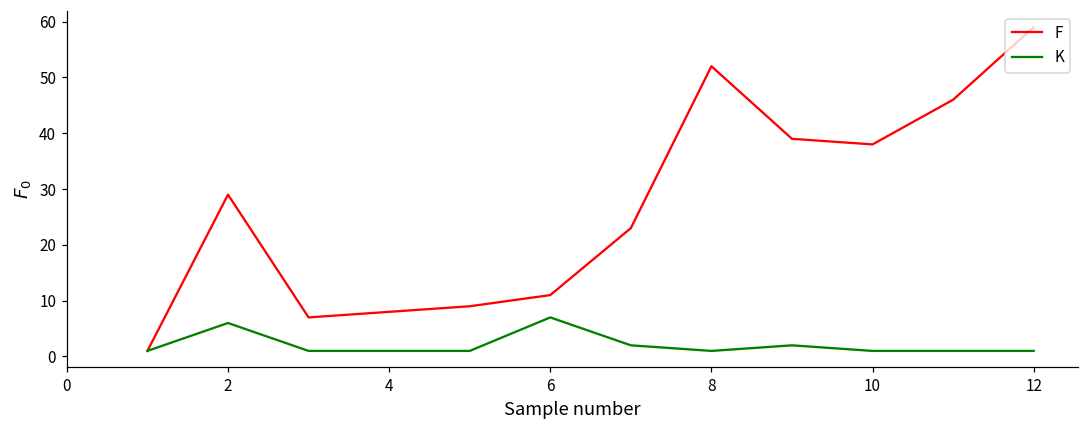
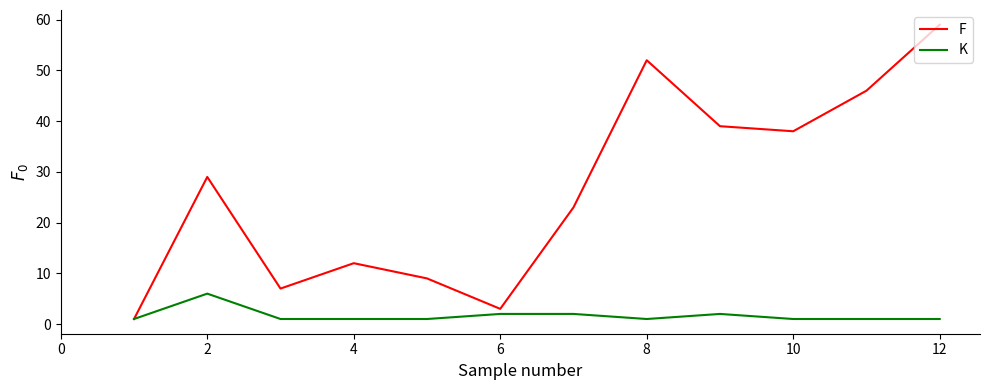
F, 4: 8 -> 12
F, 6: 11 -> 3
K, 6: 7 -> 2
